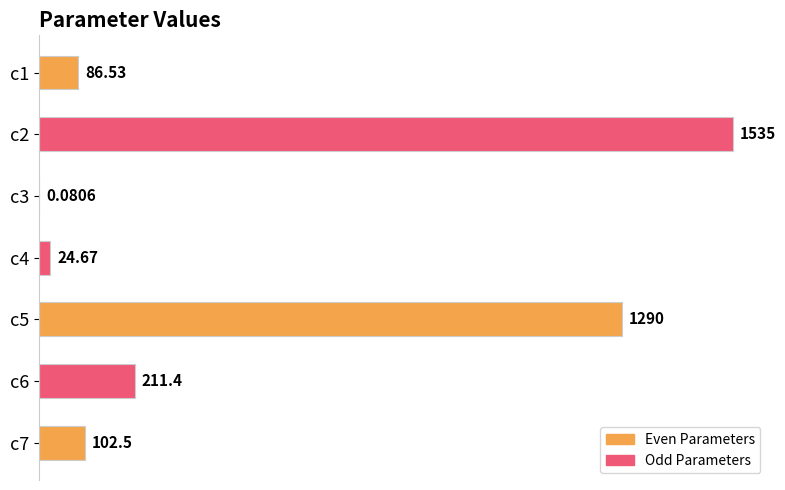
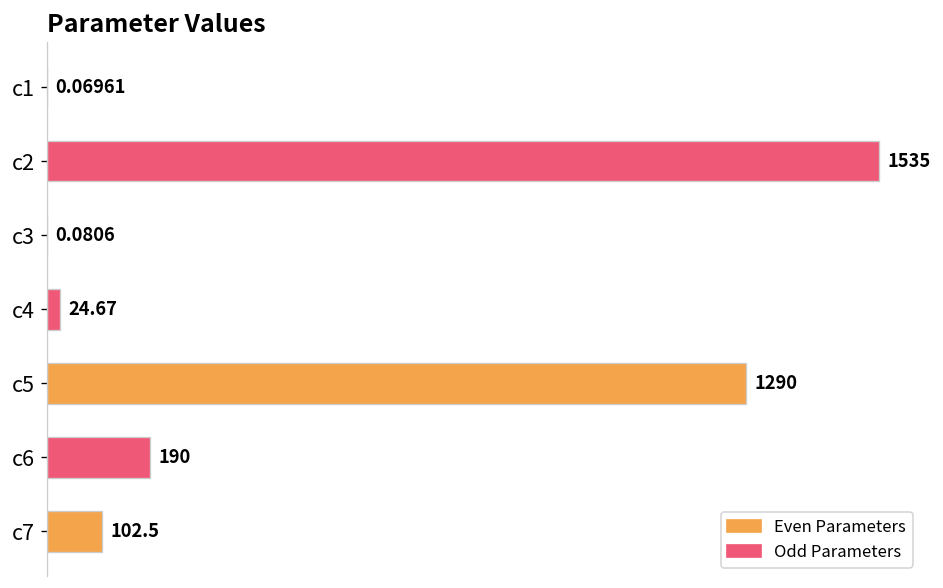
c1: 86.53 -> 0.06961
c6: 211.4 -> 190
